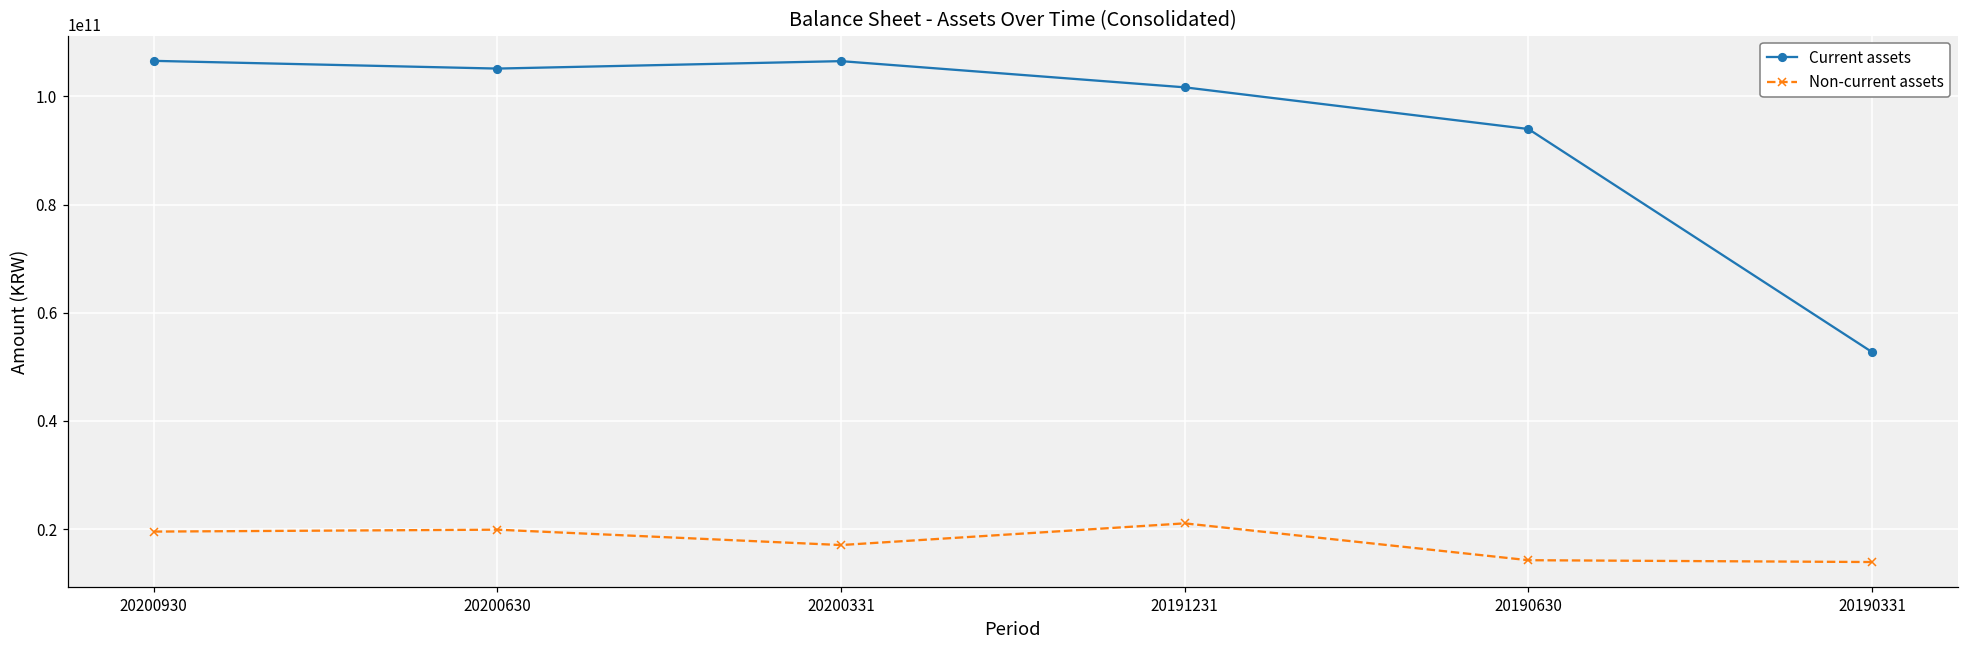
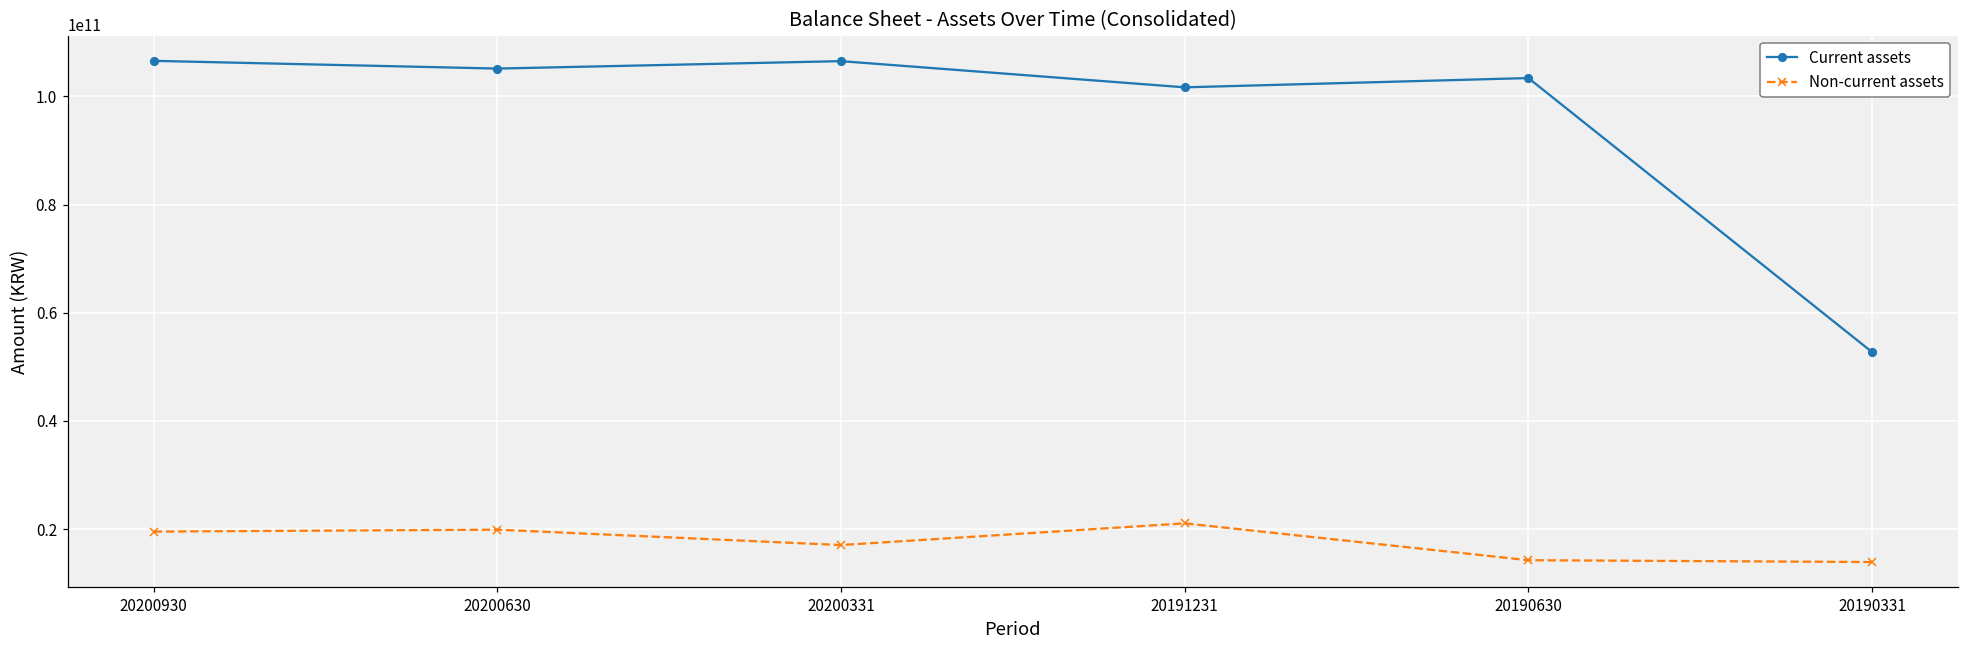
Current assets, 20190630: 94000000000 -> 103000000000
